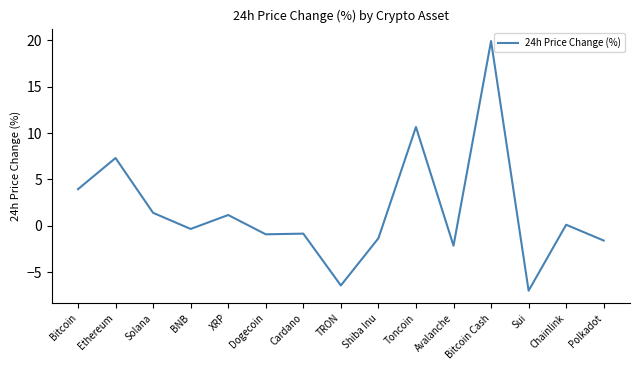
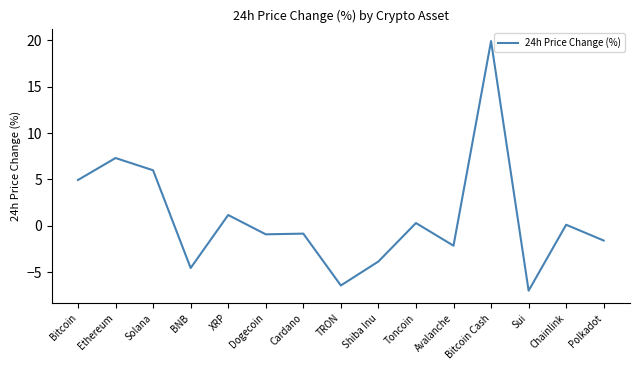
Bitcoin: 4 -> 5
Solana: 1 -> 6
BNB: 0 -> -5
Shiba Inu: -1 -> -4
Toncoin: 11 -> 0
